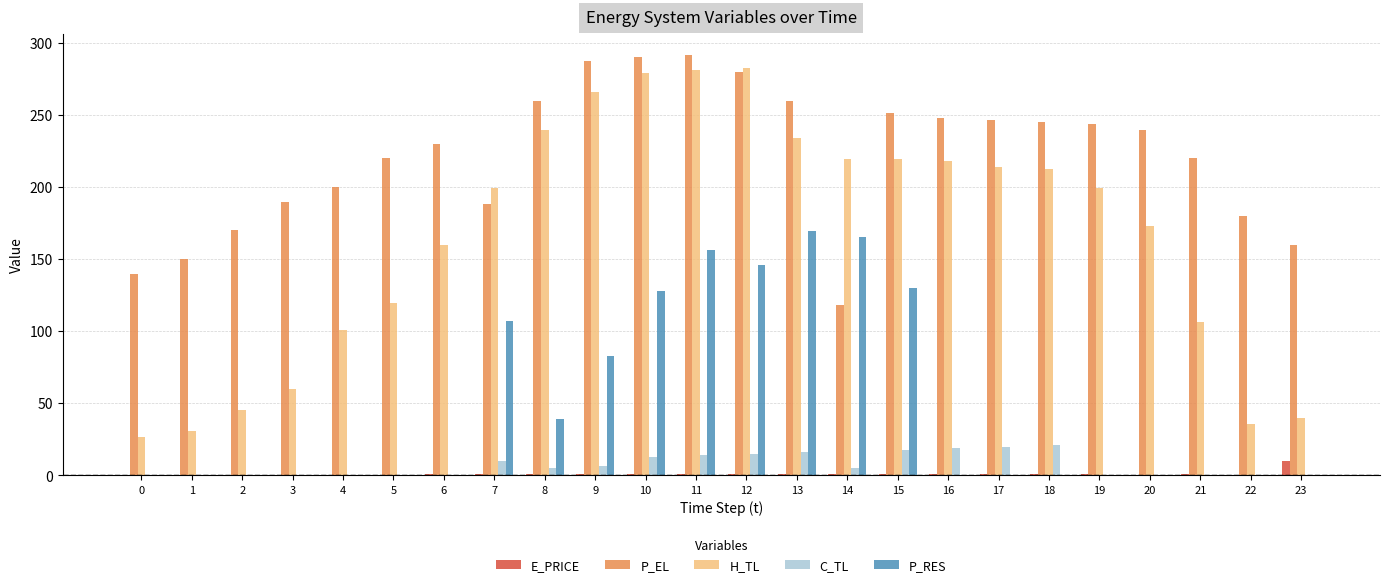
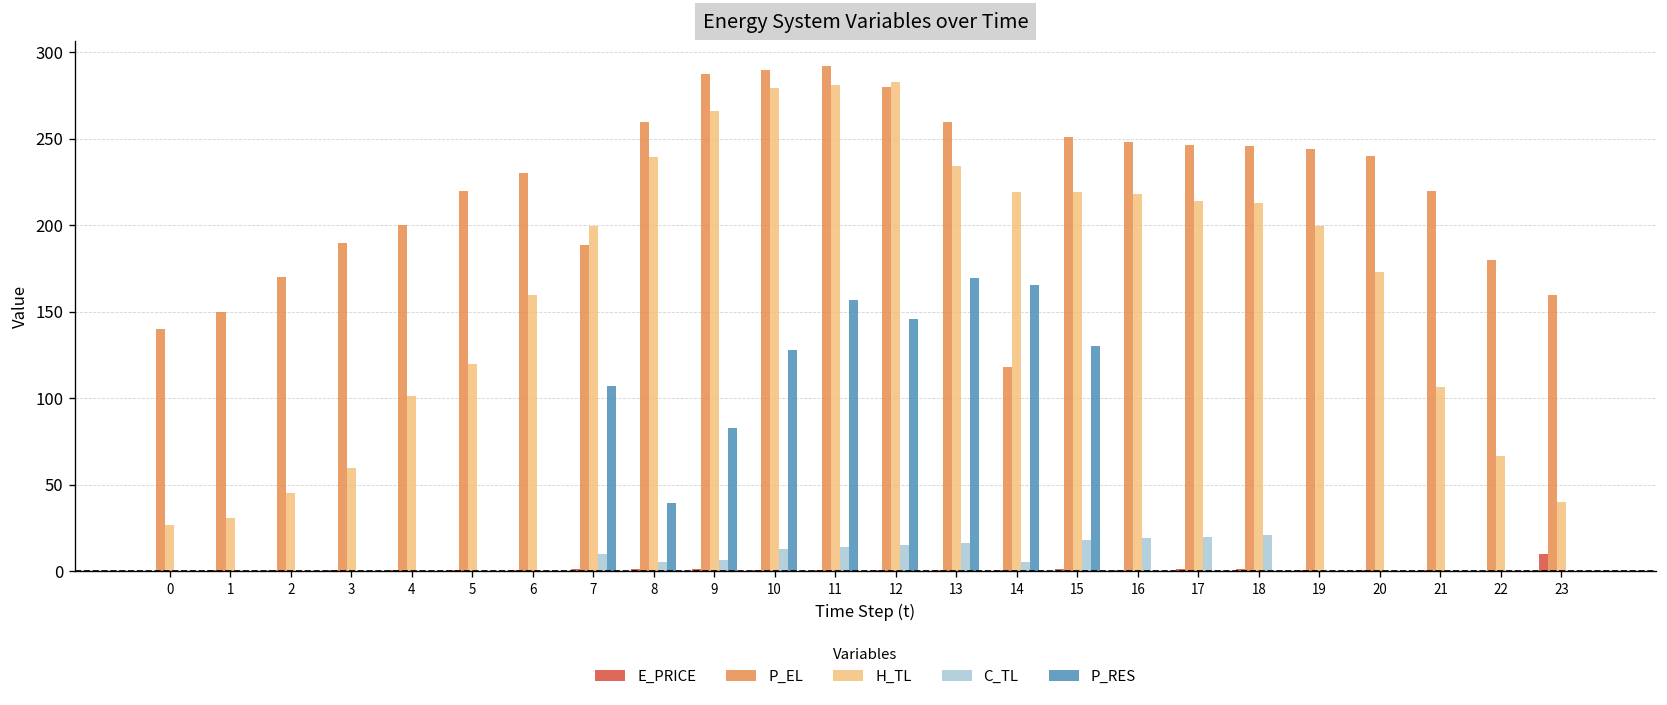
H_TL, 22: 36 -> 67
